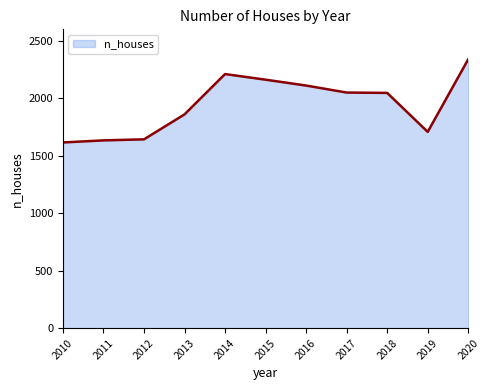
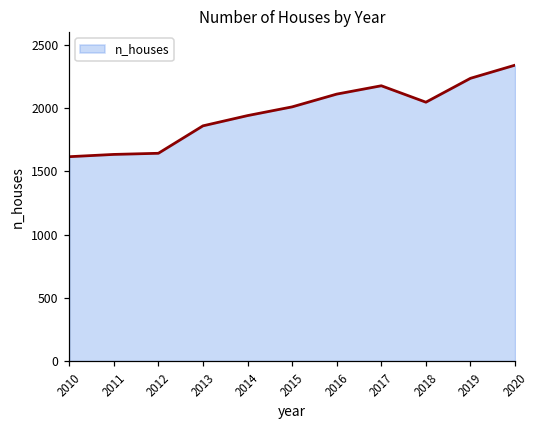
2014: 2210 -> 1940
2015: 2160 -> 2010
2017: 2050 -> 2180
2019: 1710 -> 2240
